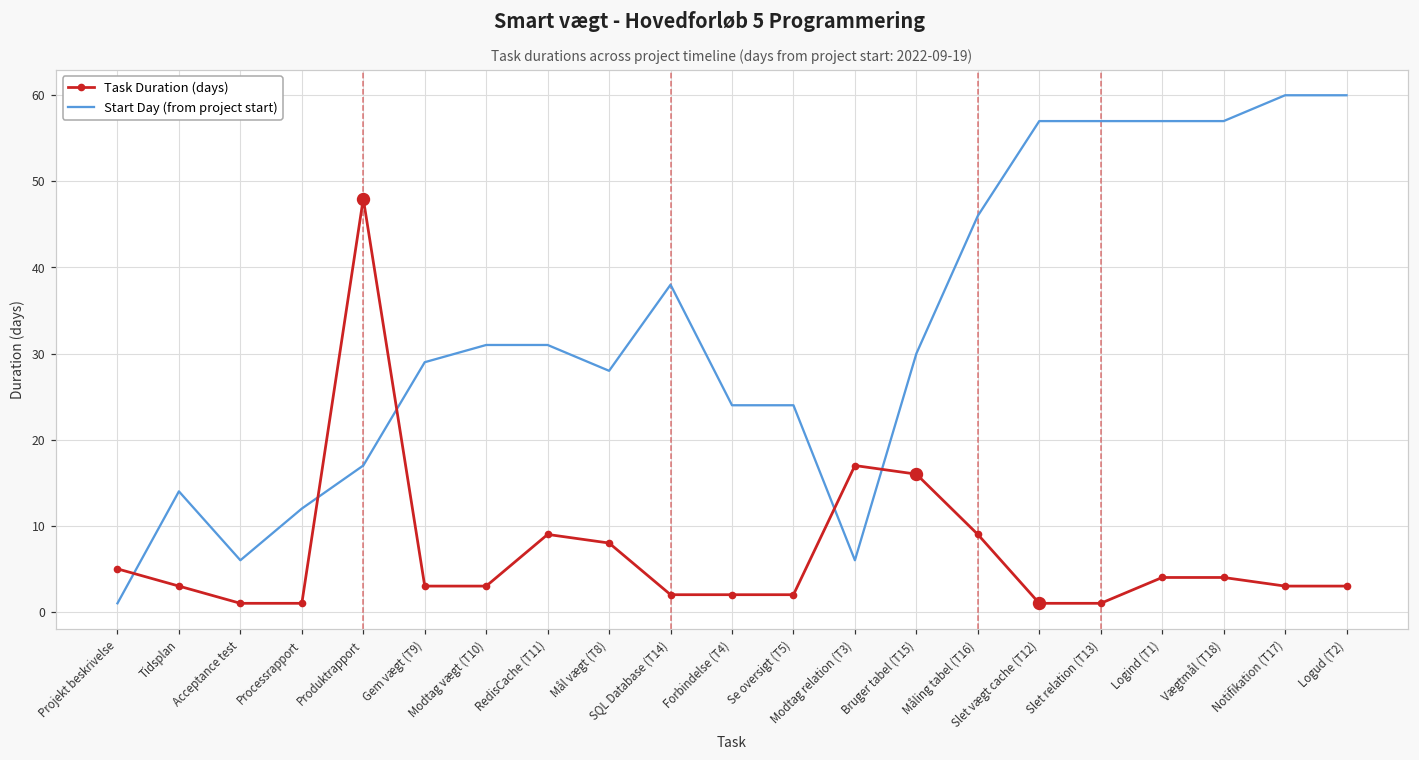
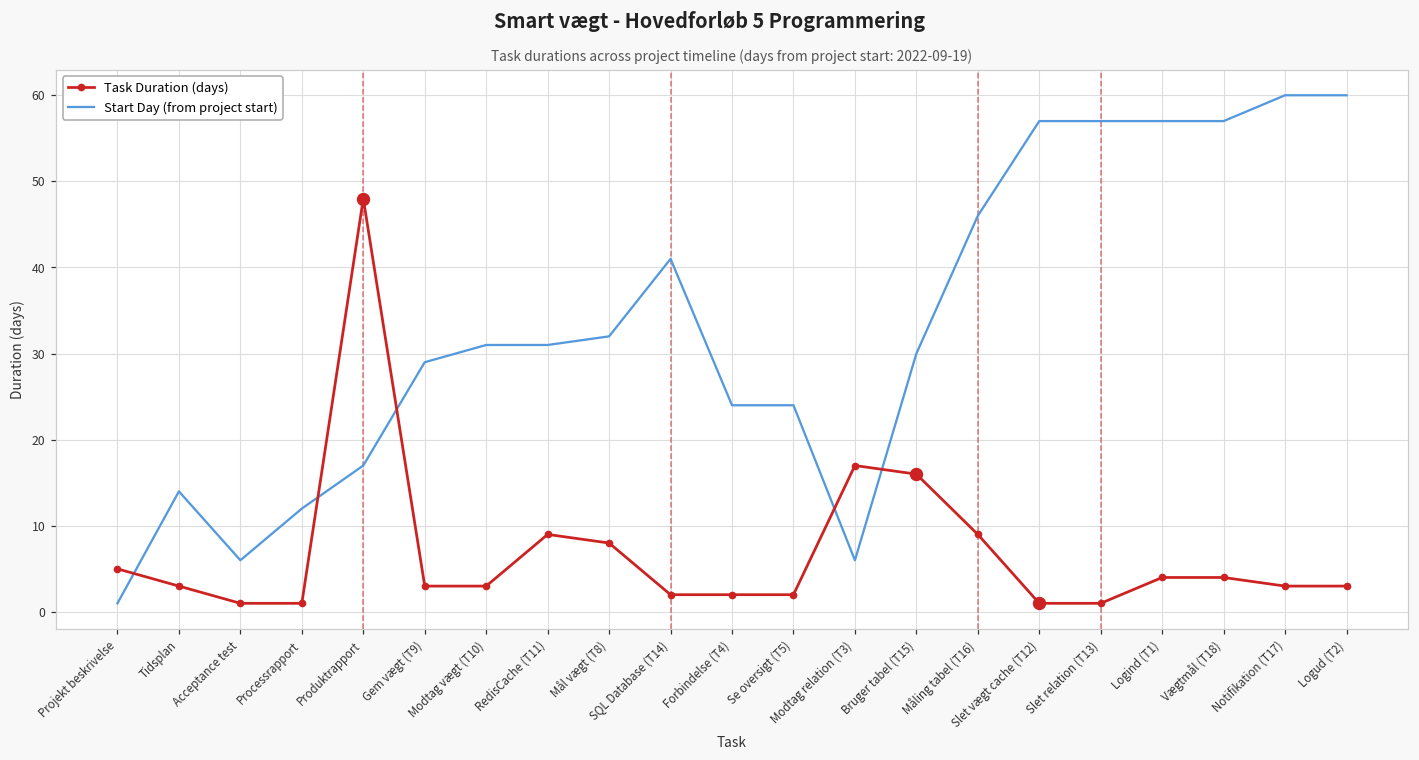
Start Day (from project start), Mål vægt (T8): 28 -> 32
Start Day (from project start), SQL Database (T14): 38 -> 41
